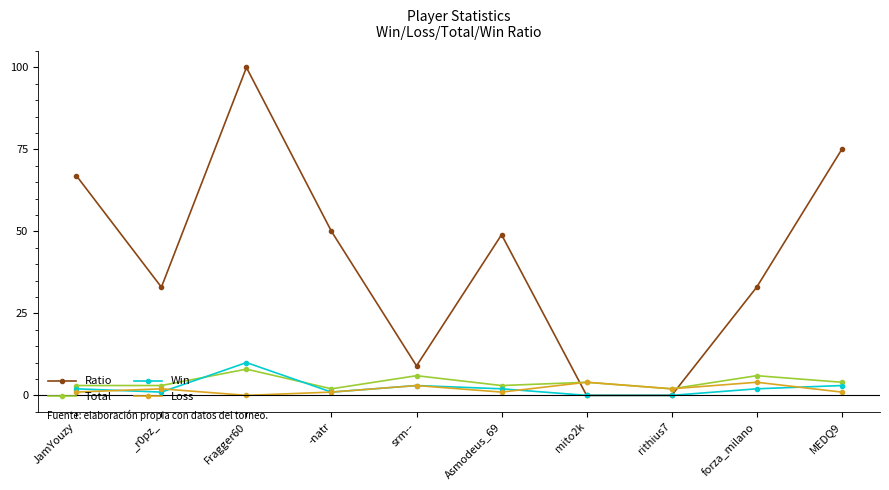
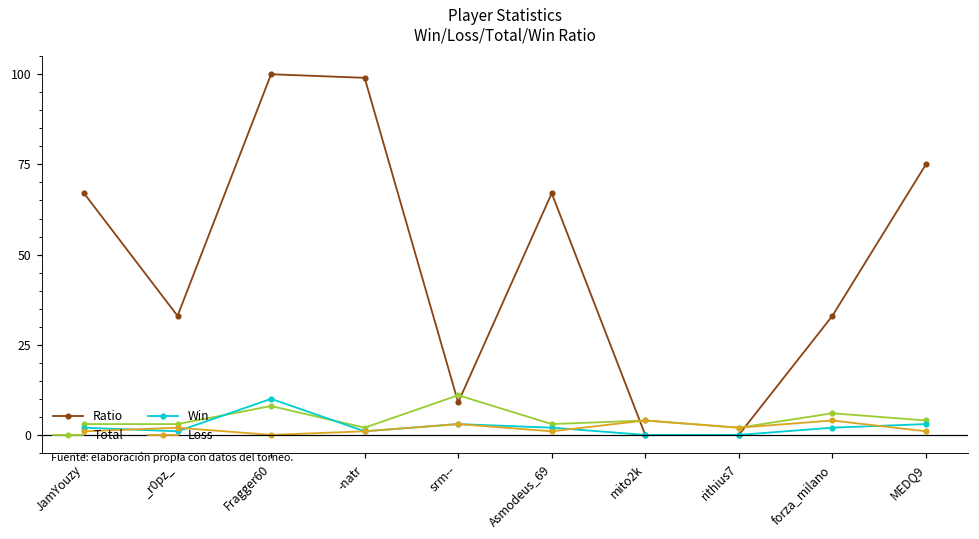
Ratio, -natr: 50 -> 99
Total, srm--: 6 -> 11
Ratio, Asmodeus_69: 49 -> 67
